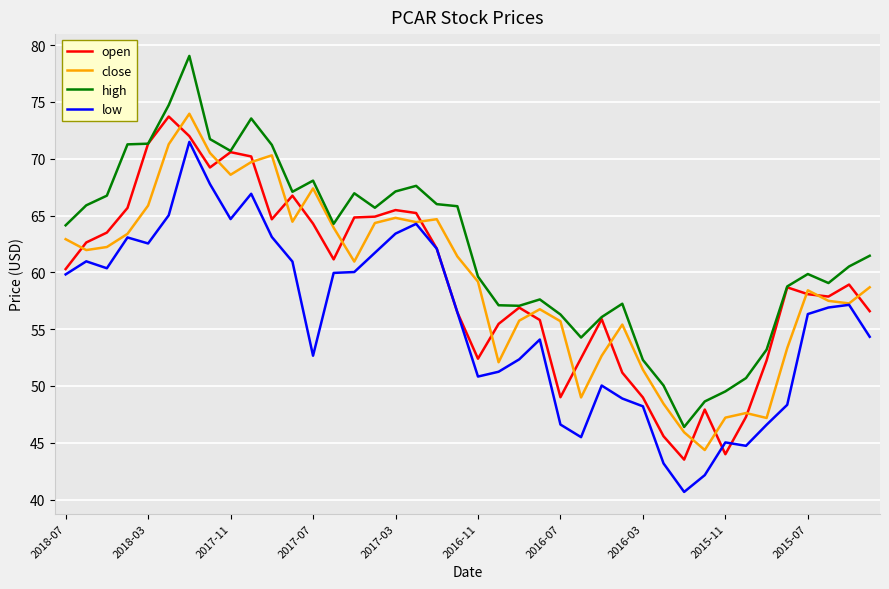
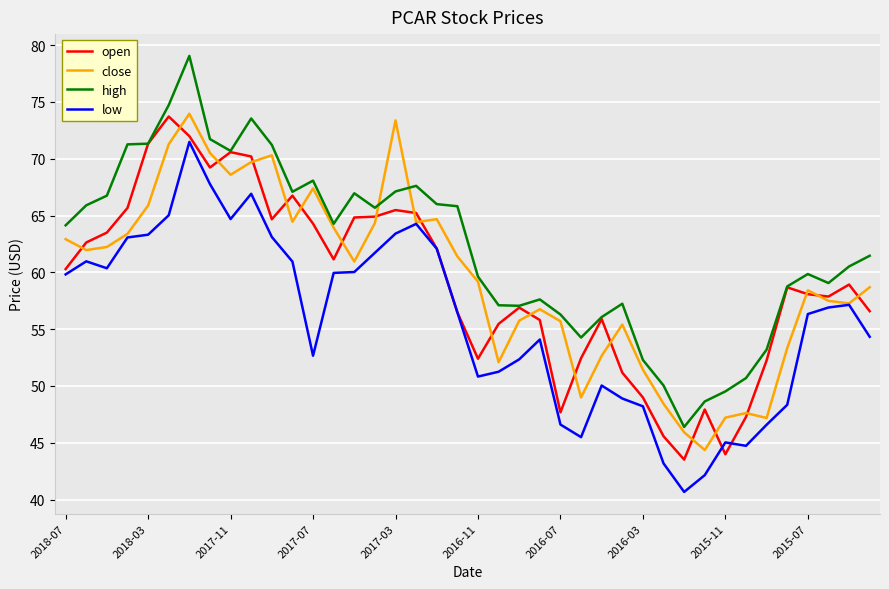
low, 2018-03: 62.5 -> 63.3
close, 2017-03: 64.8 -> 73.4
open, 2016-07: 49.0 -> 47.7
